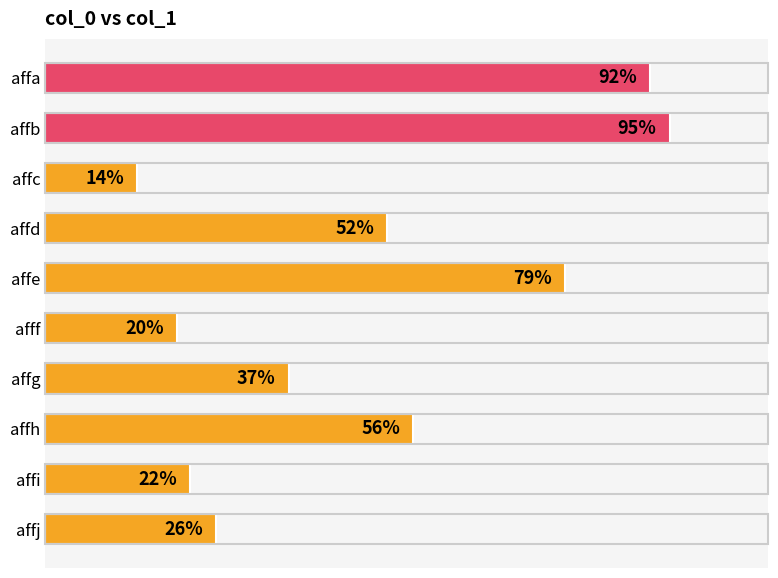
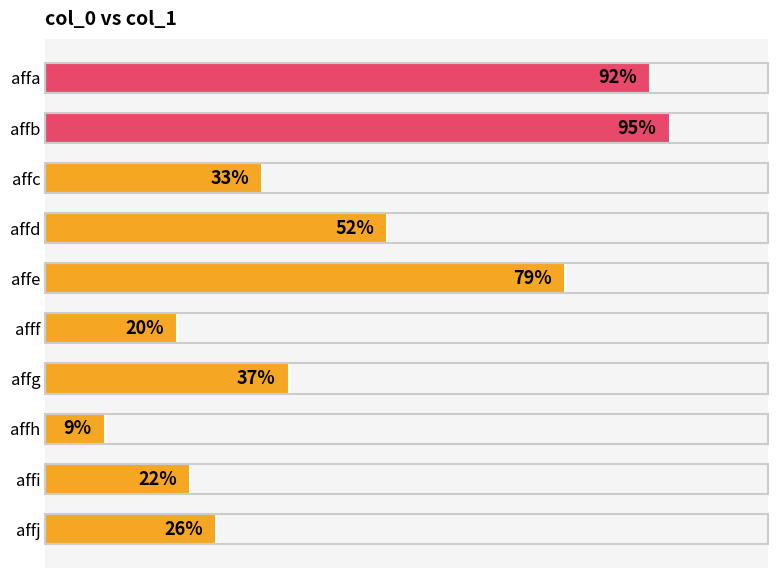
affc: 14% -> 33%
affh: 56% -> 9%
